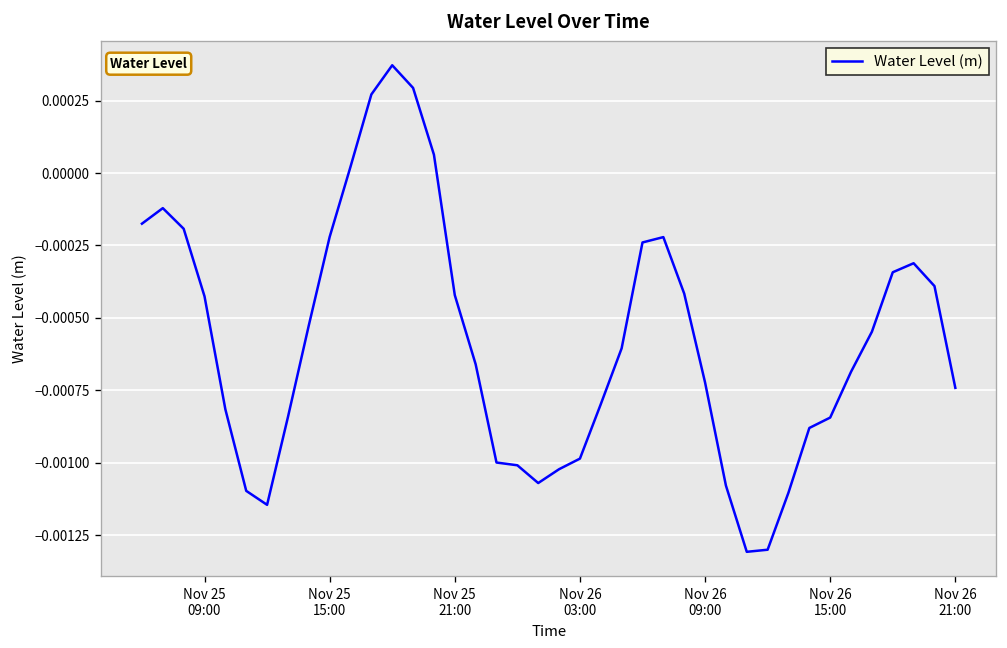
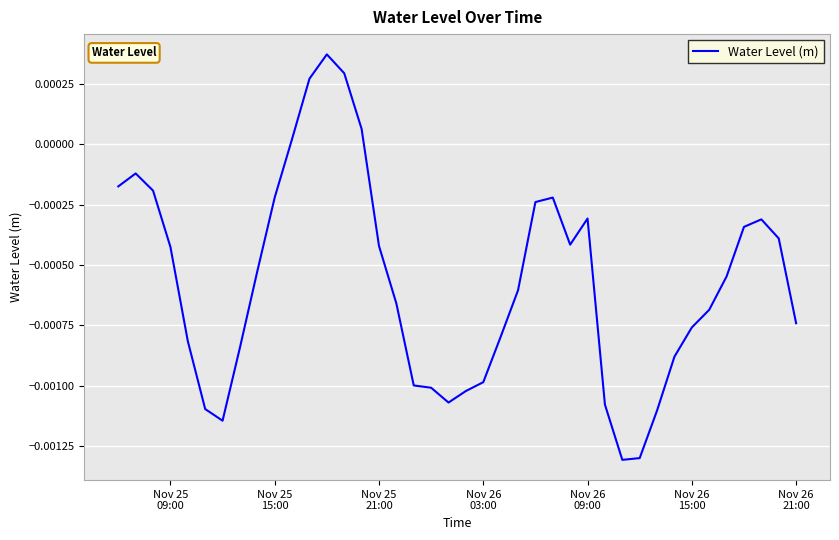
Nov 26 09:00: -0.00072 -> -0.00031
Nov 26 15:00: -0.00084 -> -0.00076
